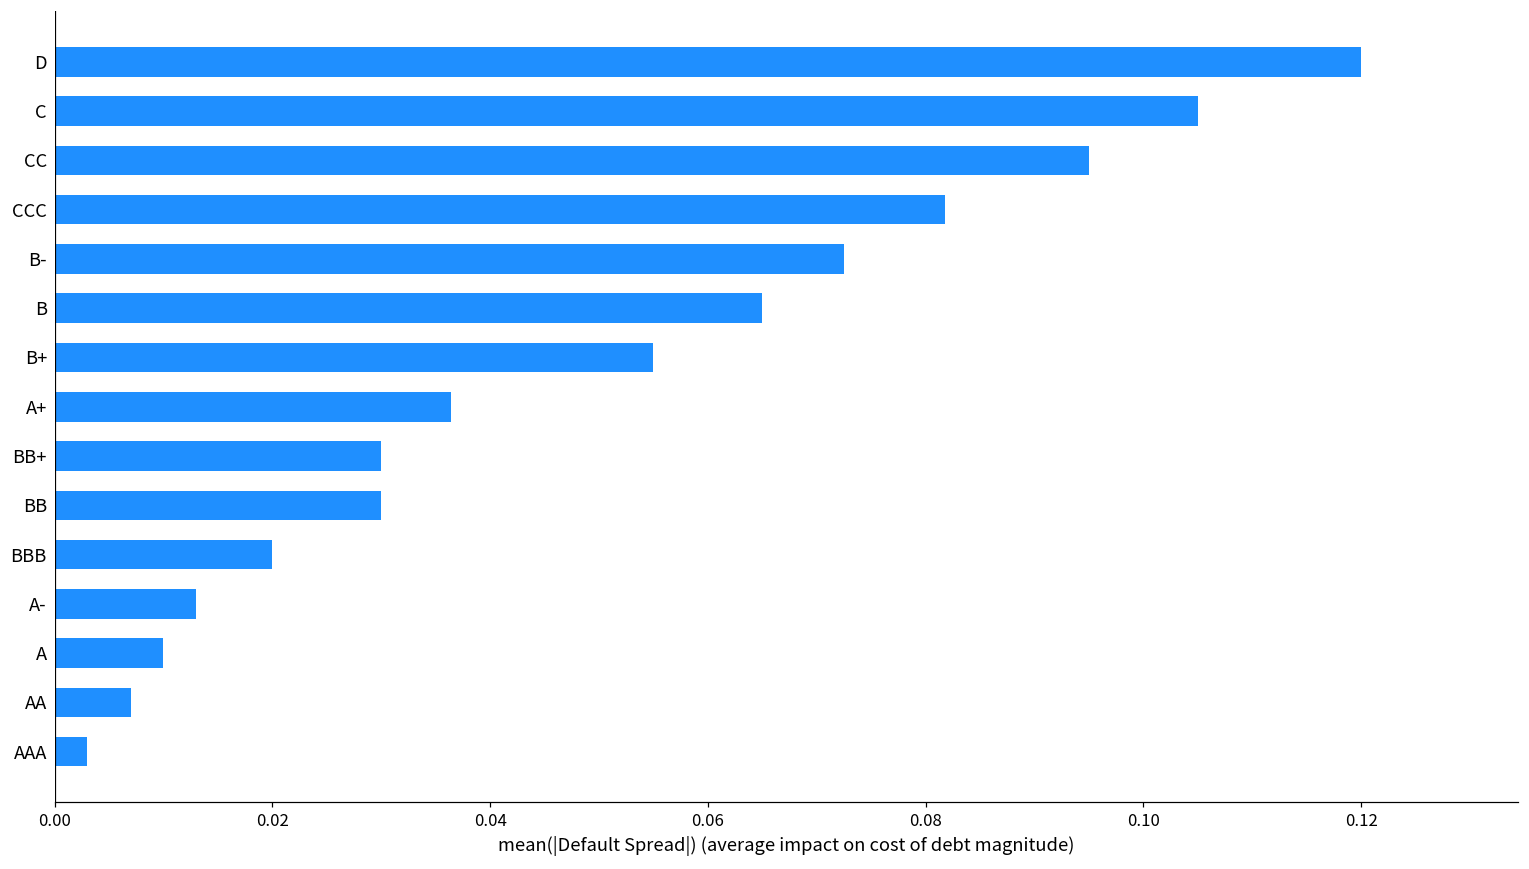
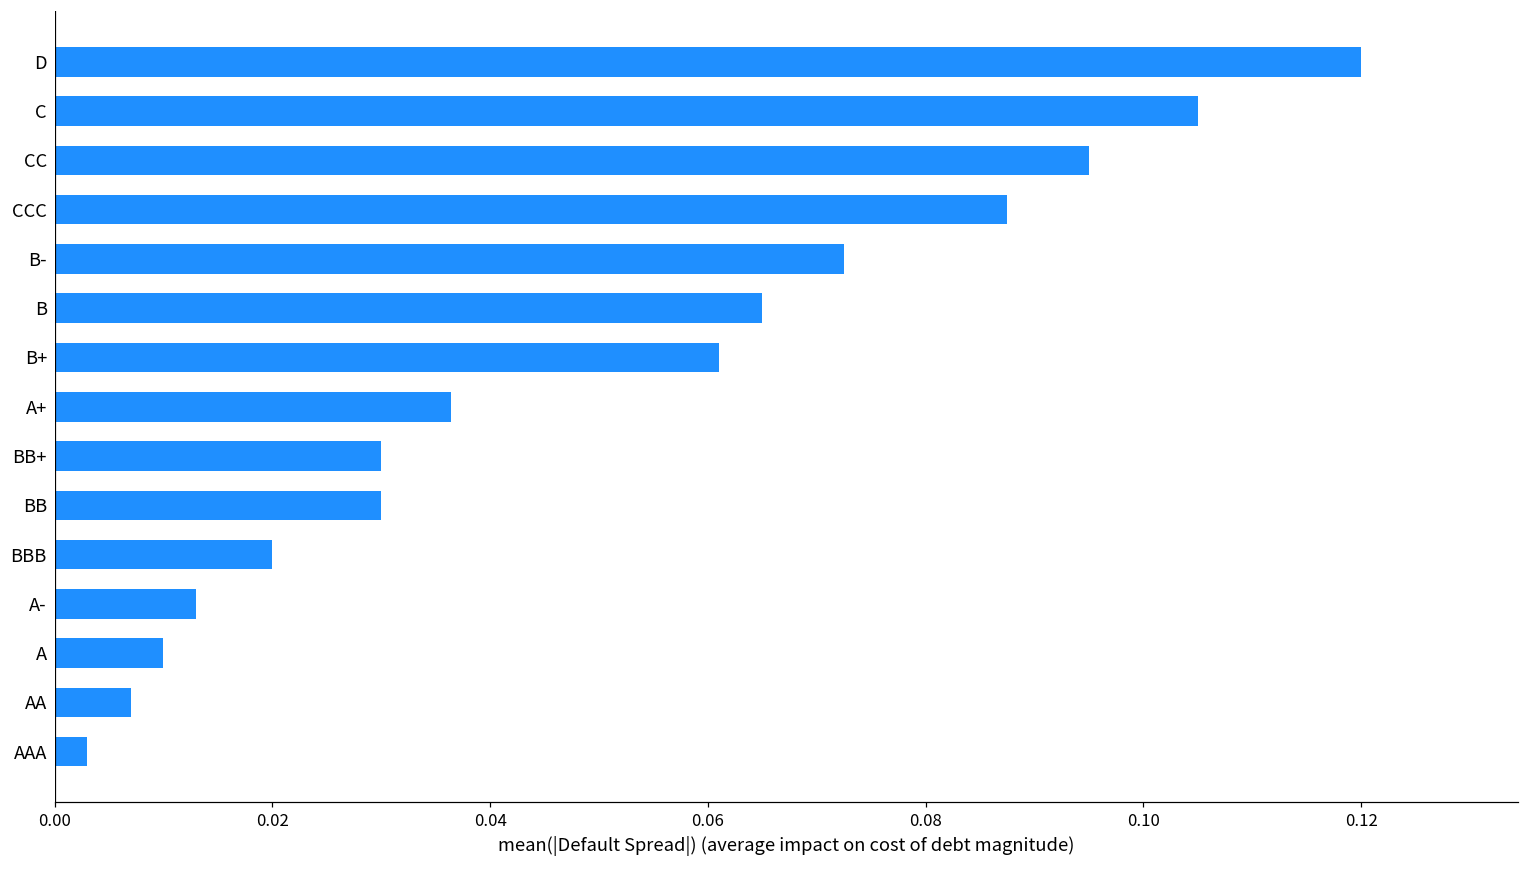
CCC: 0.082 -> 0.088
B+: 0.055 -> 0.061
